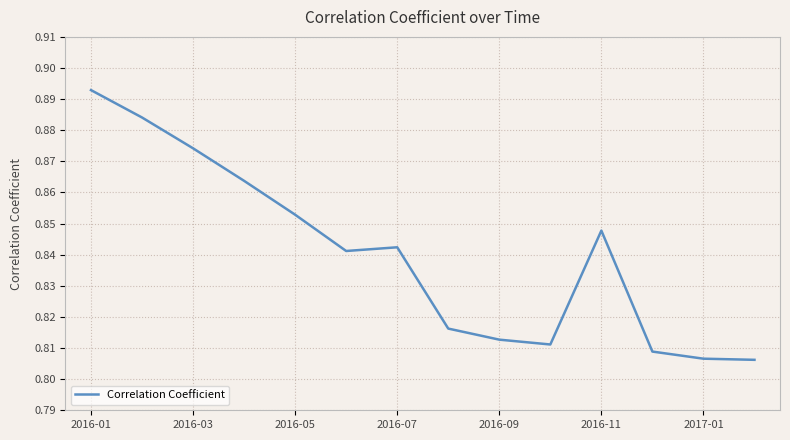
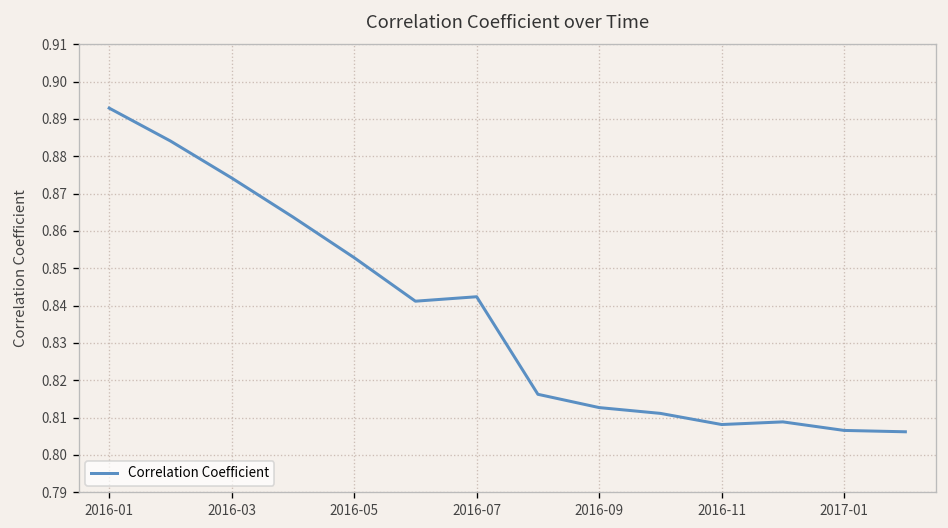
2016-11: 0.848 -> 0.808
